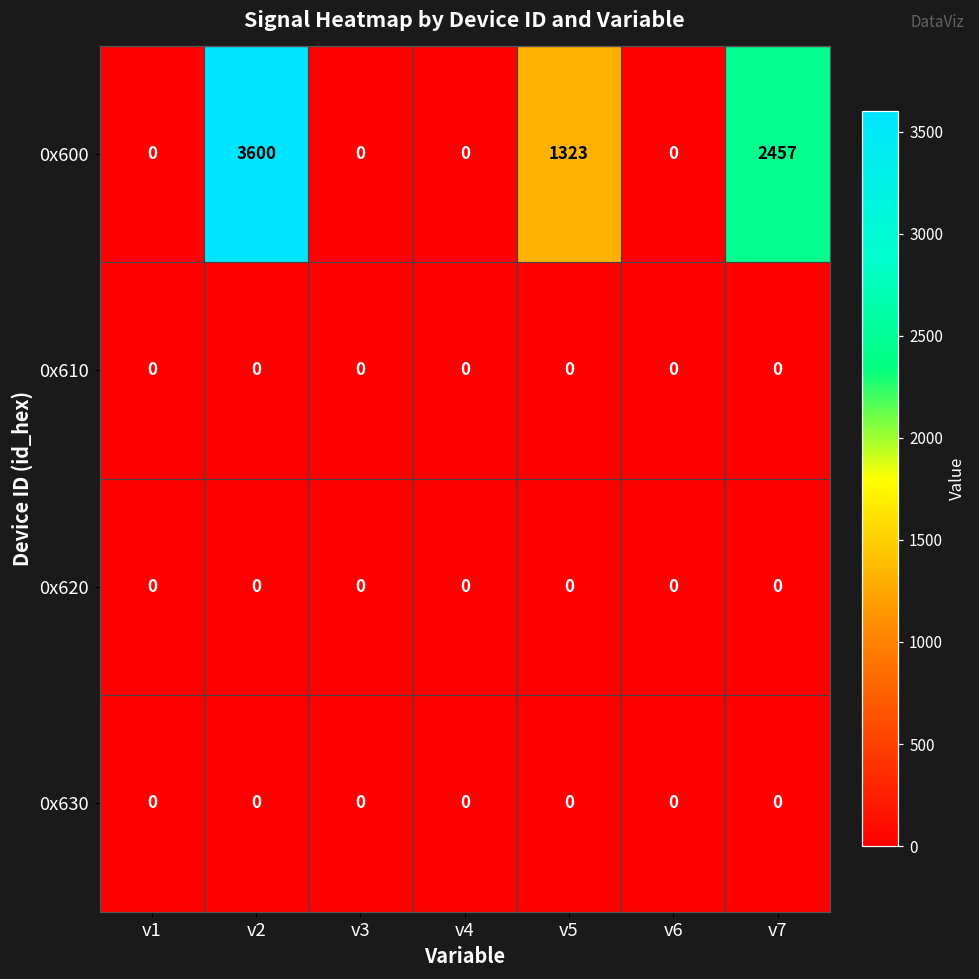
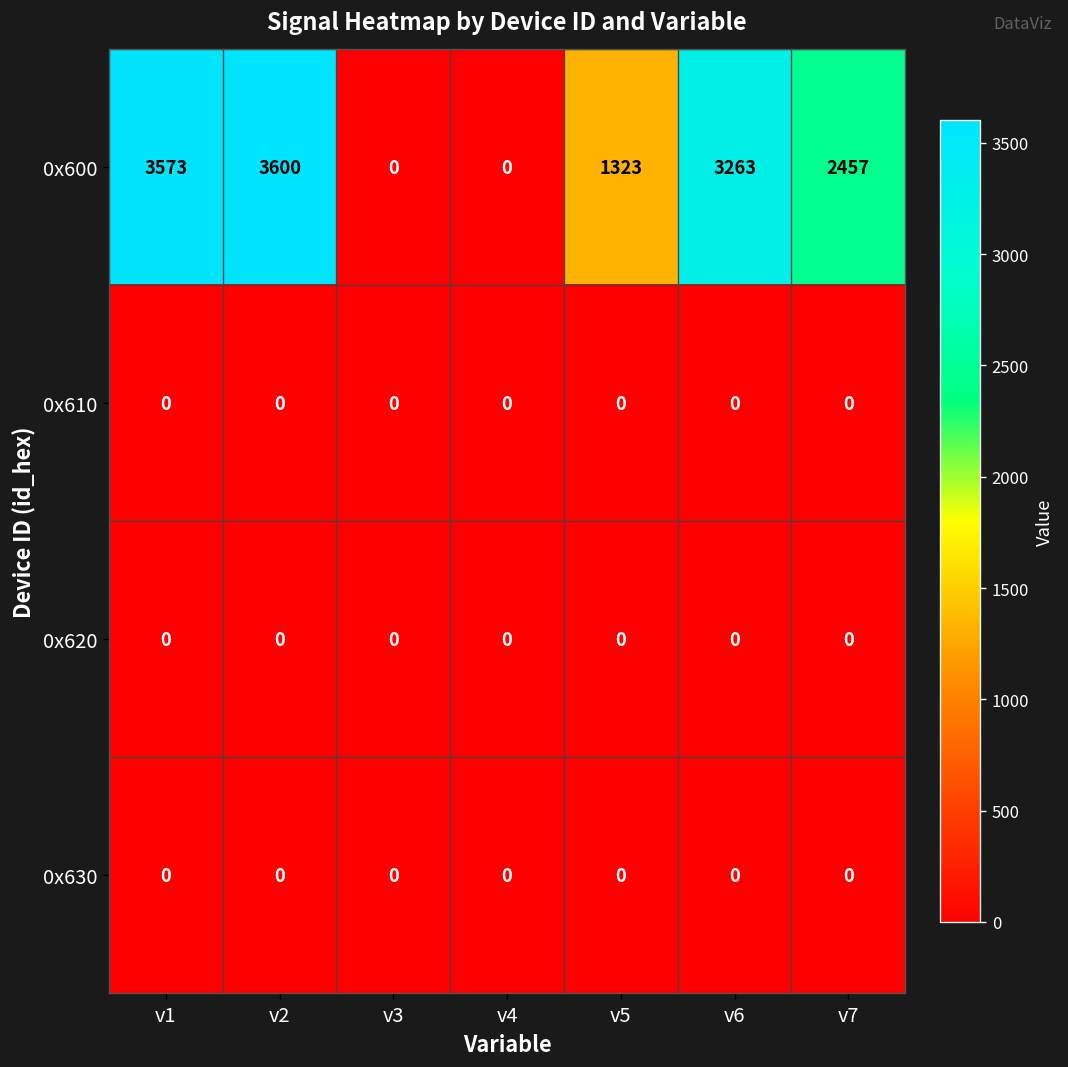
0x600, v1: 0 -> 3573
0x600, v6: 0 -> 3263
